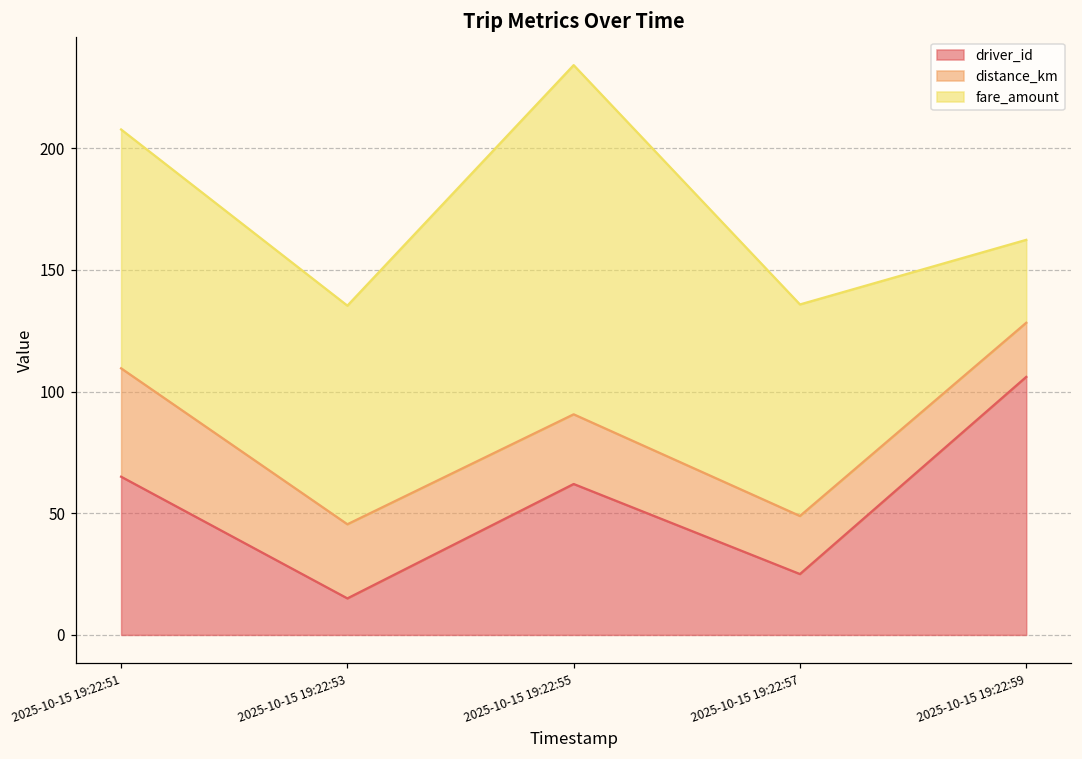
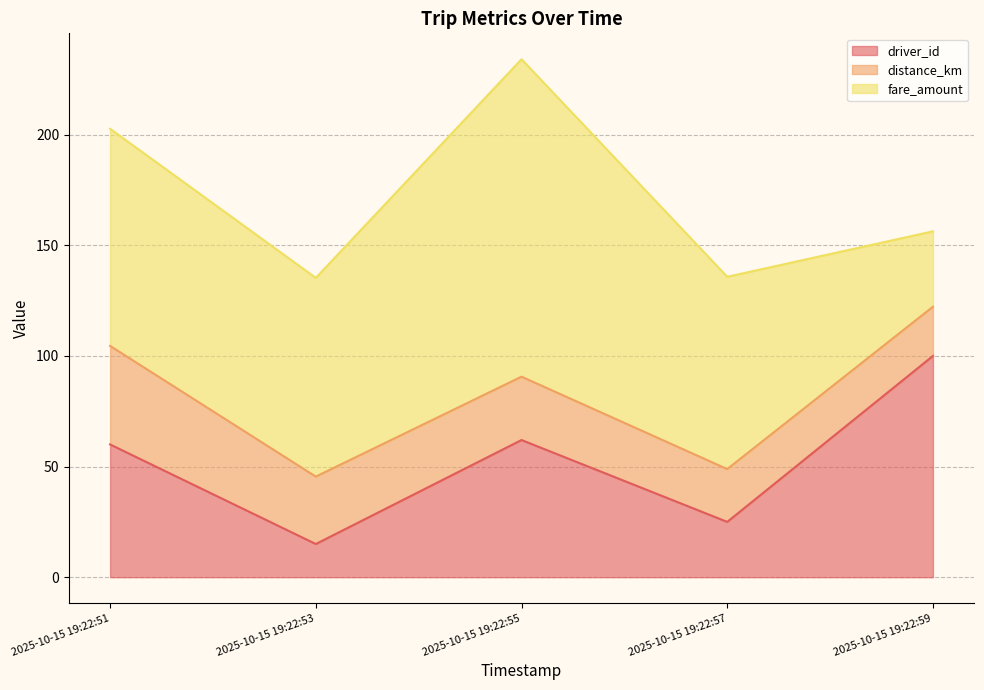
driver_id, 2025-10-15 19:22:51: 65 -> 60
driver_id, 2025-10-15 19:22:59: 106 -> 100
